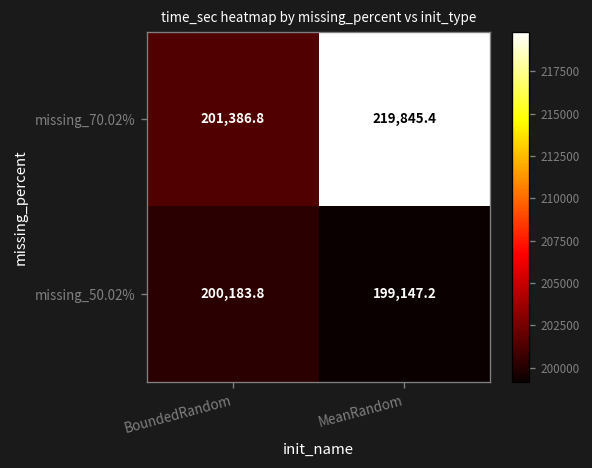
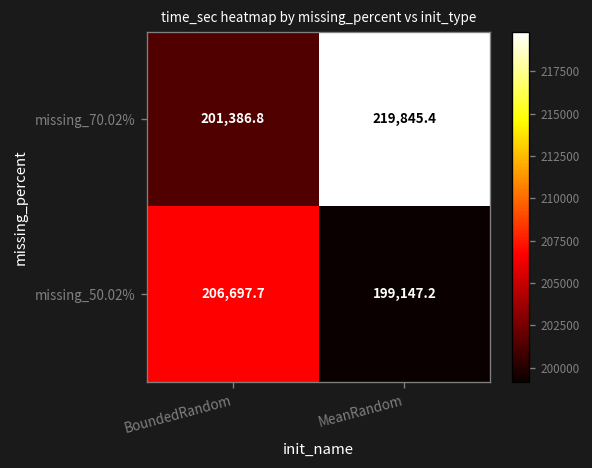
missing_50.02%, BoundedRandom: 200,183.8 -> 206,697.7
